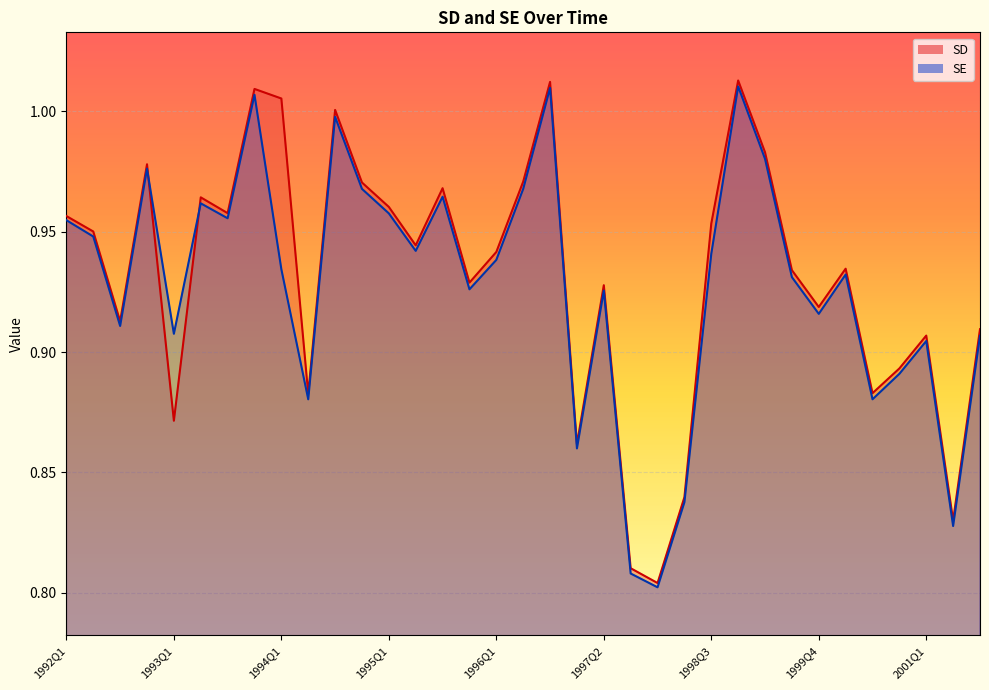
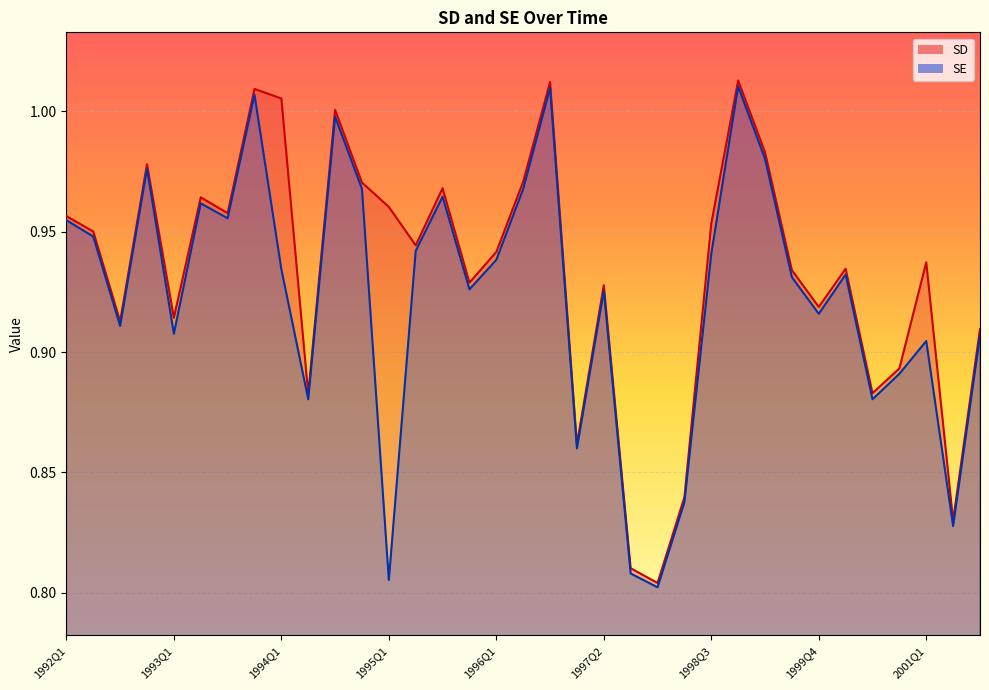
SD, 1993Q1: 0.871 -> 0.914
SE, 1995Q1: 0.958 -> 0.805
SD, 2001Q1: 0.907 -> 0.937
